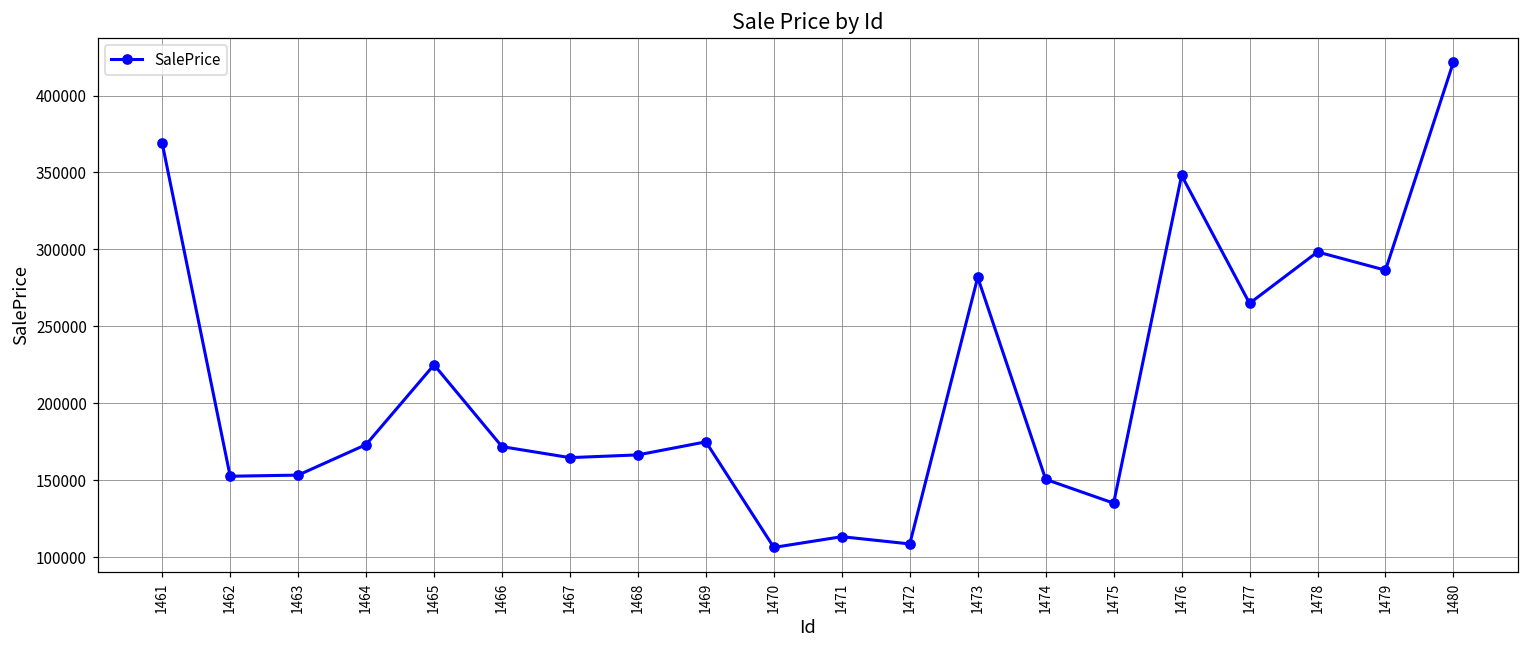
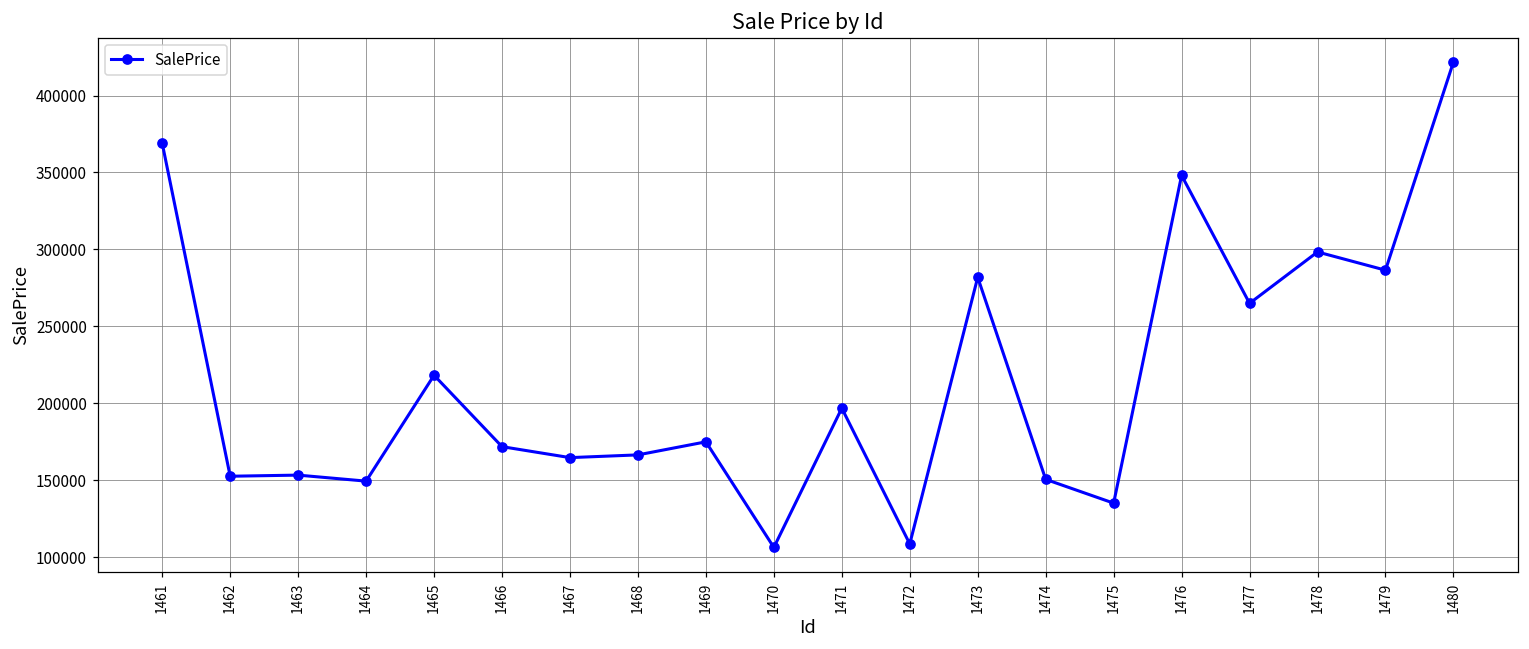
1464: 173000 -> 149000
1465: 225000 -> 218000
1471: 113000 -> 197000
